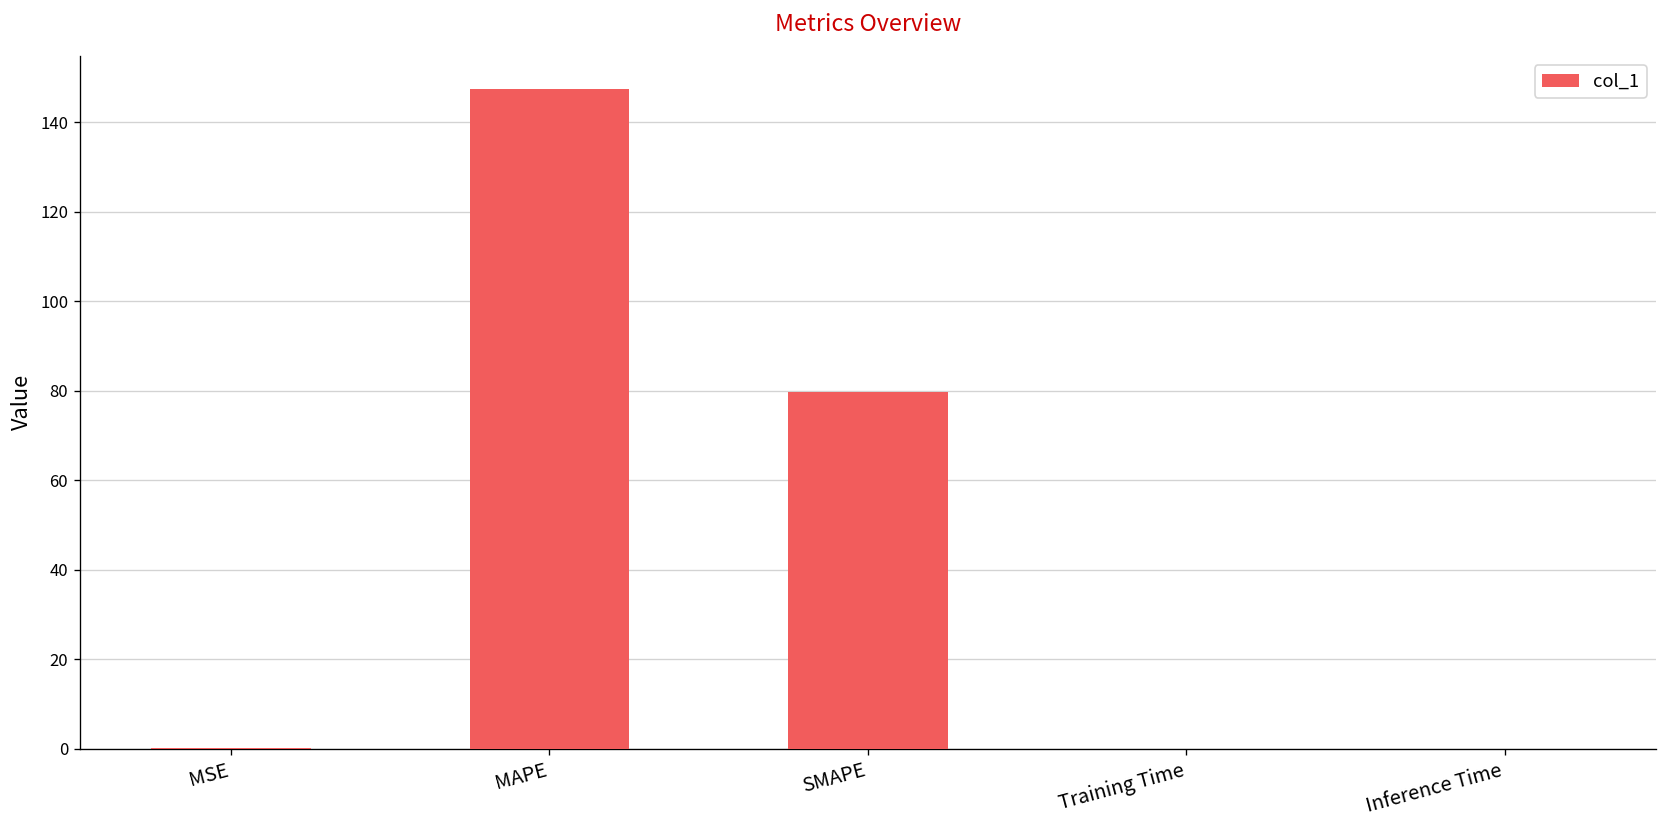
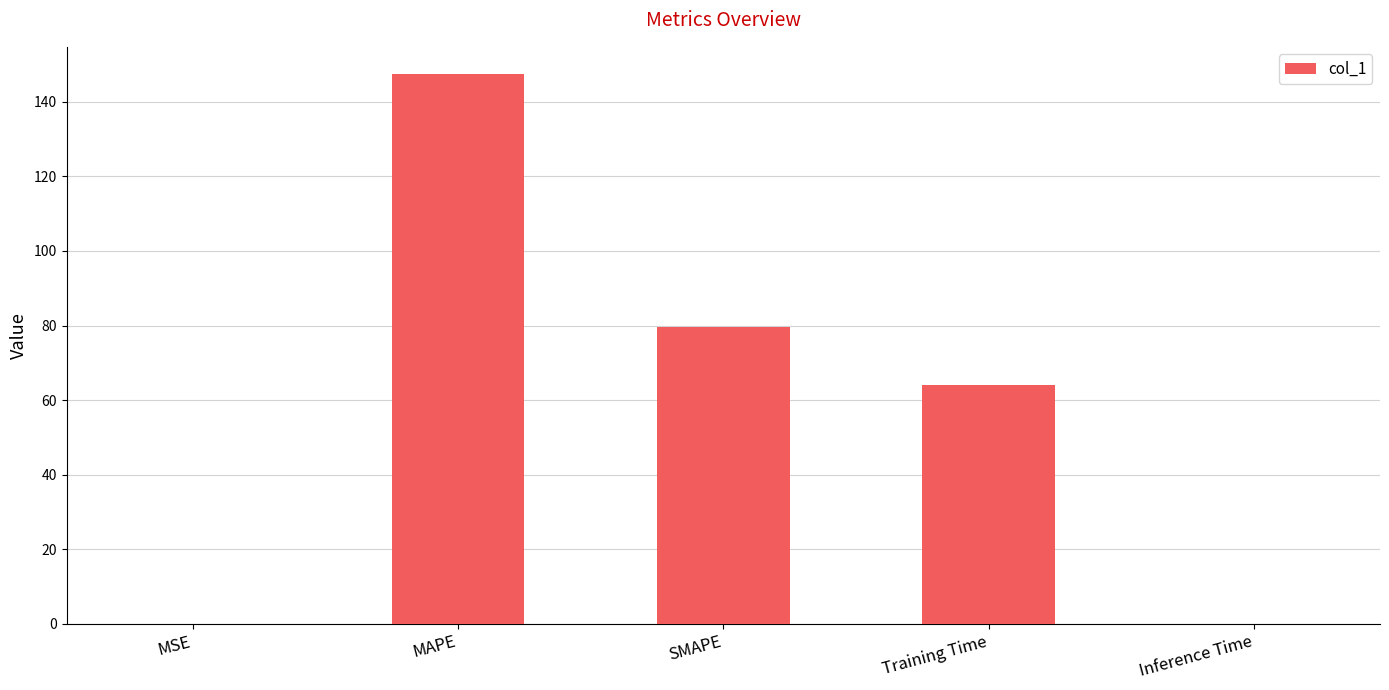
Training Time: 0 -> 64
